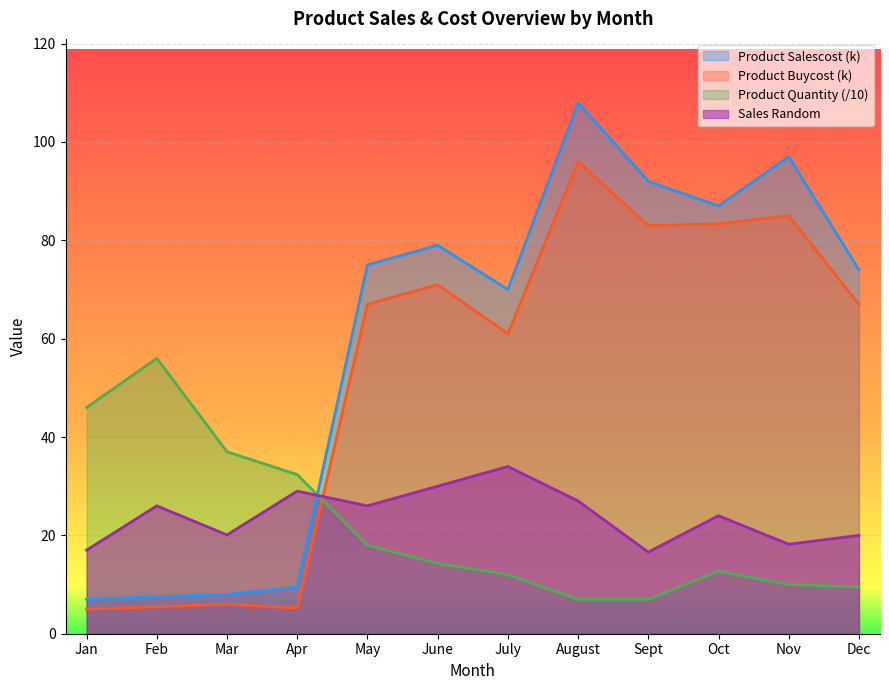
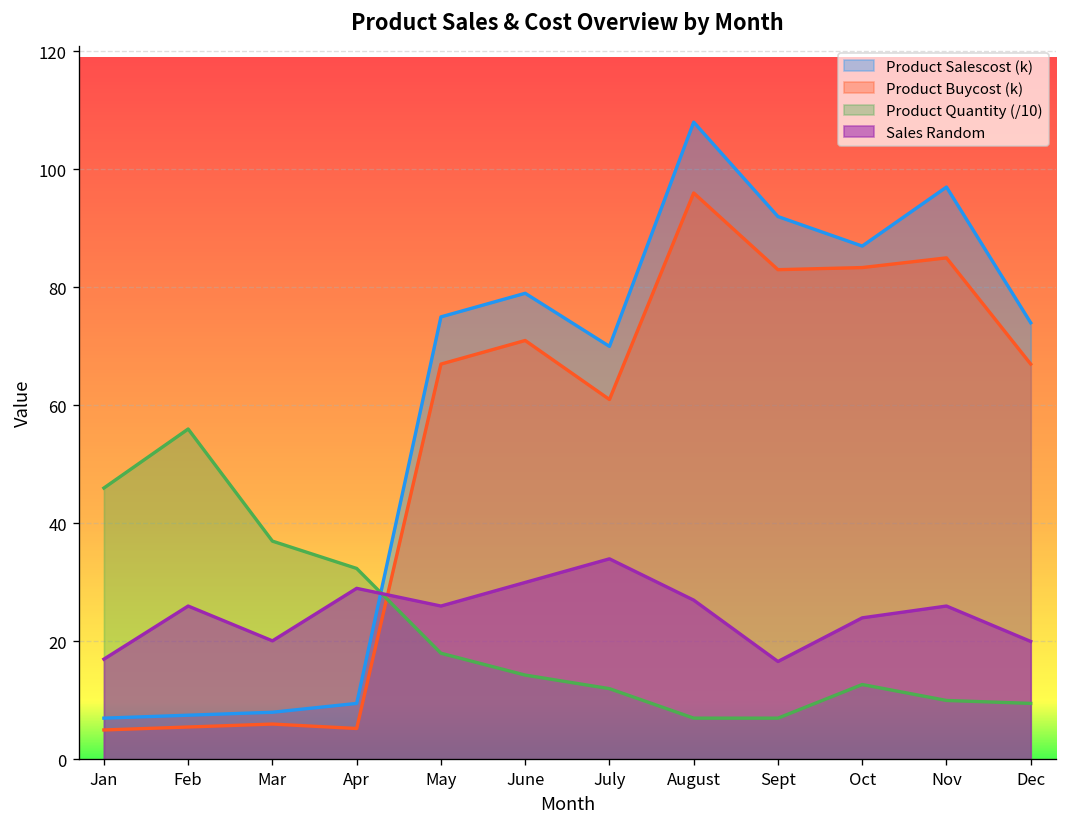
Sales Random, Nov: 18 -> 26
